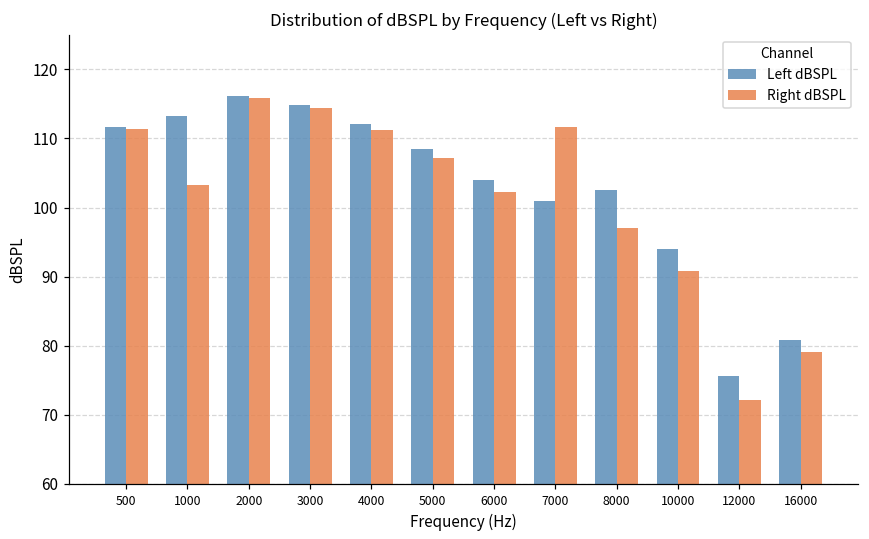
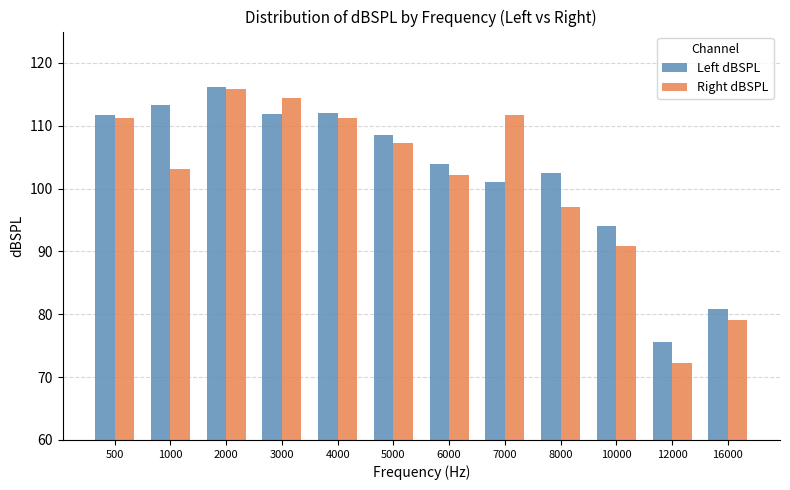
Left dBSPL, 3000: 115 -> 112
